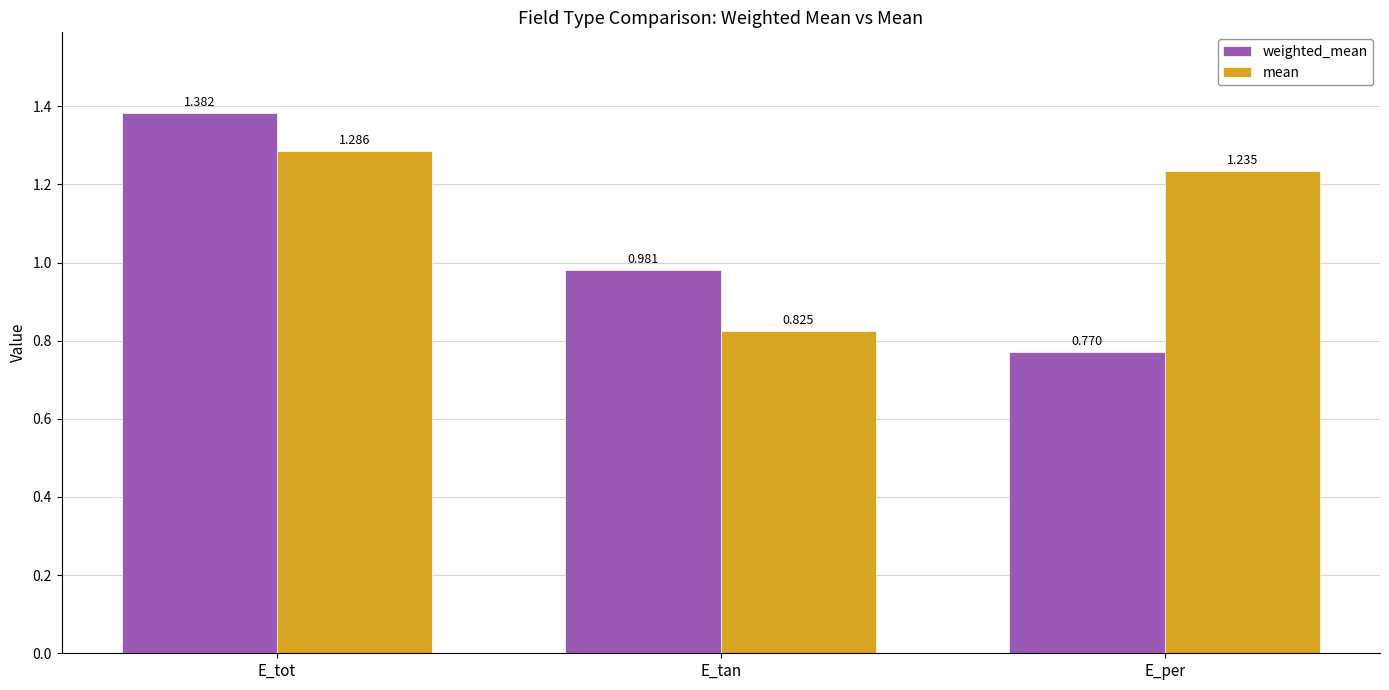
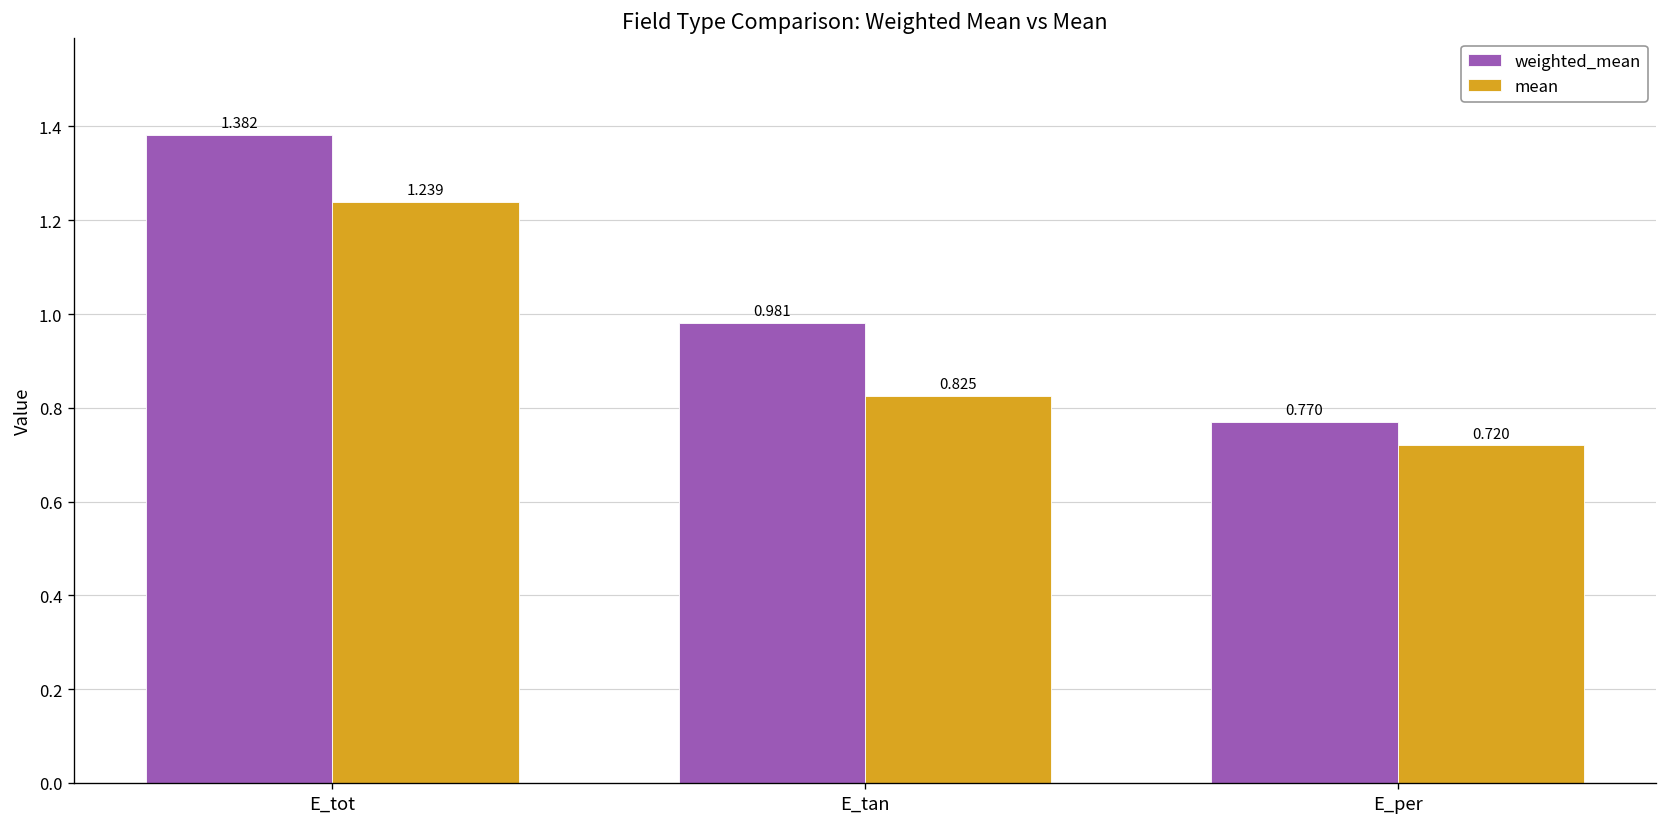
mean, E_tot: 1.286 -> 1.239
mean, E_per: 1.235 -> 0.720
